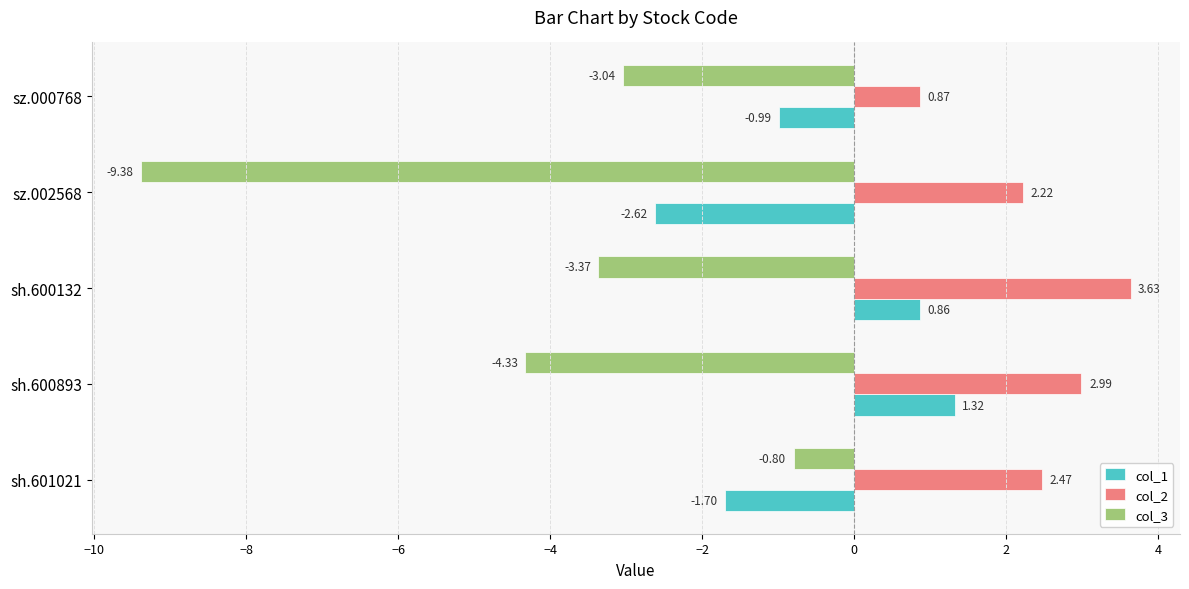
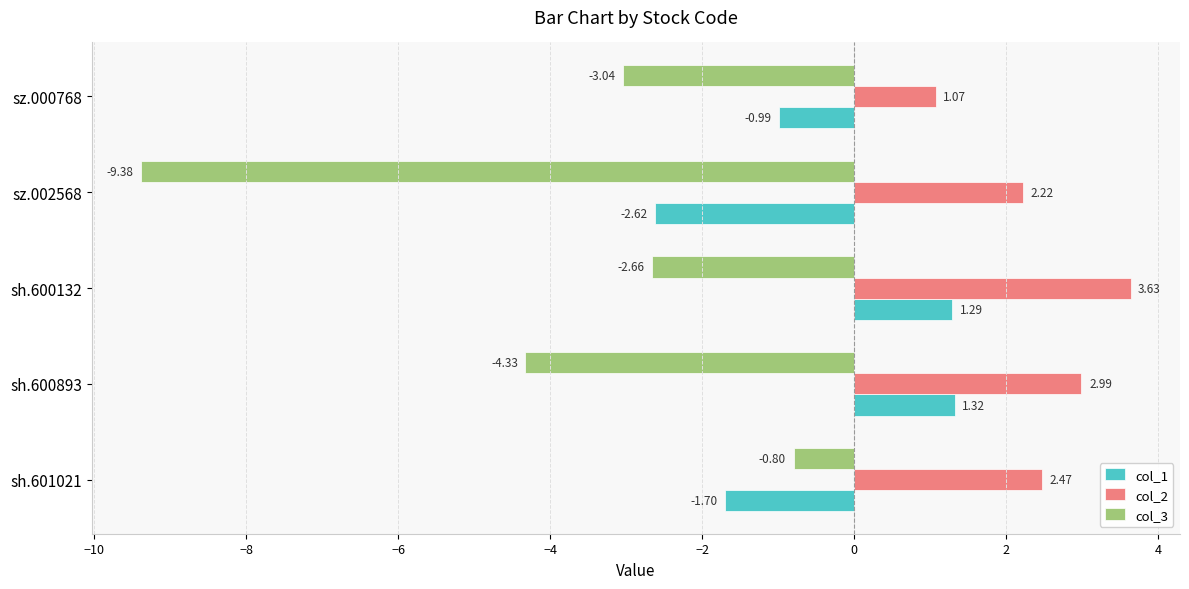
col_2, sz.000768: 0.87 -> 1.07
col_3, sh.600132: -3.37 -> -2.66
col_1, sh.600132: 0.86 -> 1.29
